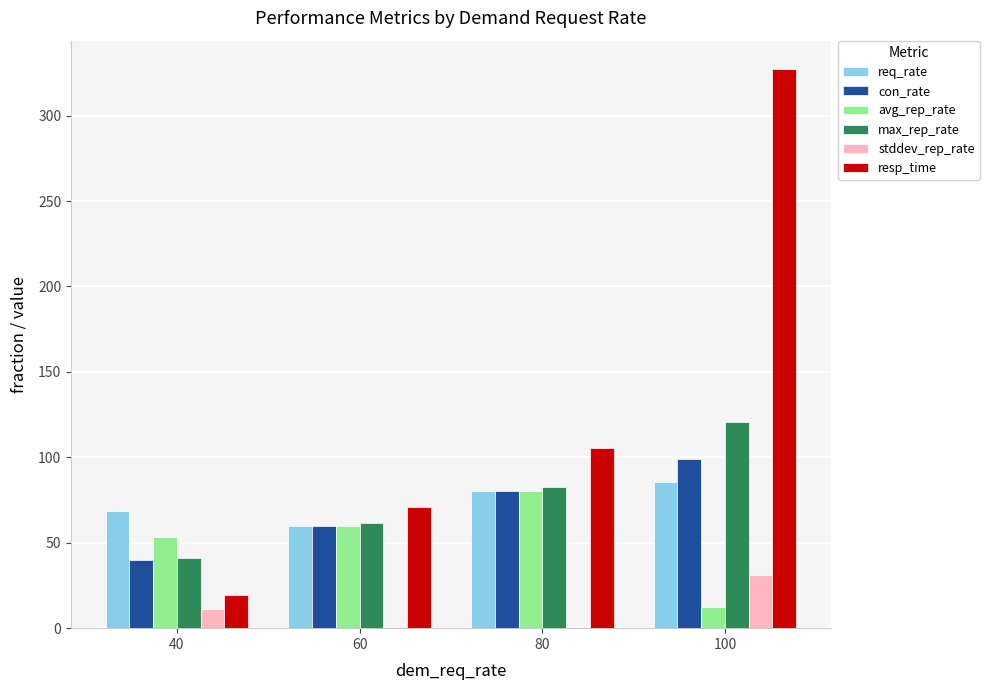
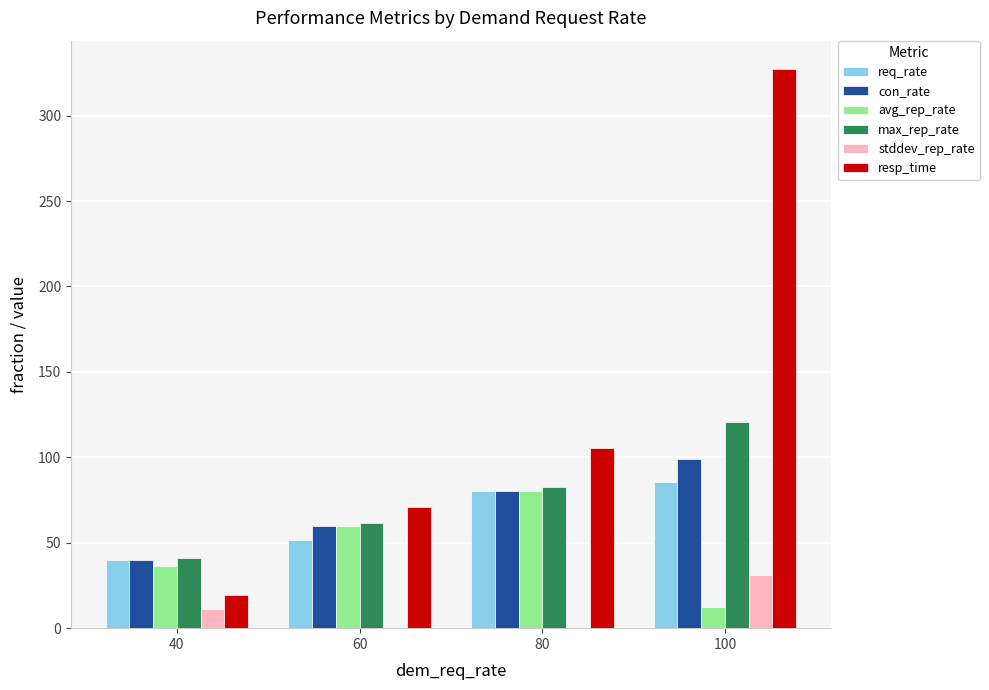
req_rate, 40: 69 -> 40
avg_rep_rate, 40: 53 -> 37
req_rate, 60: 60 -> 52
